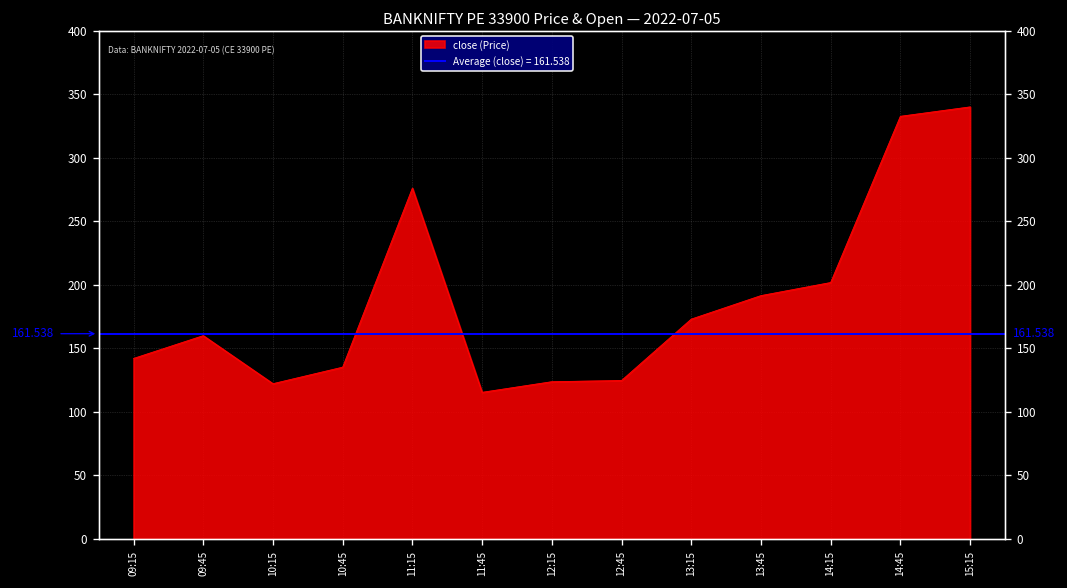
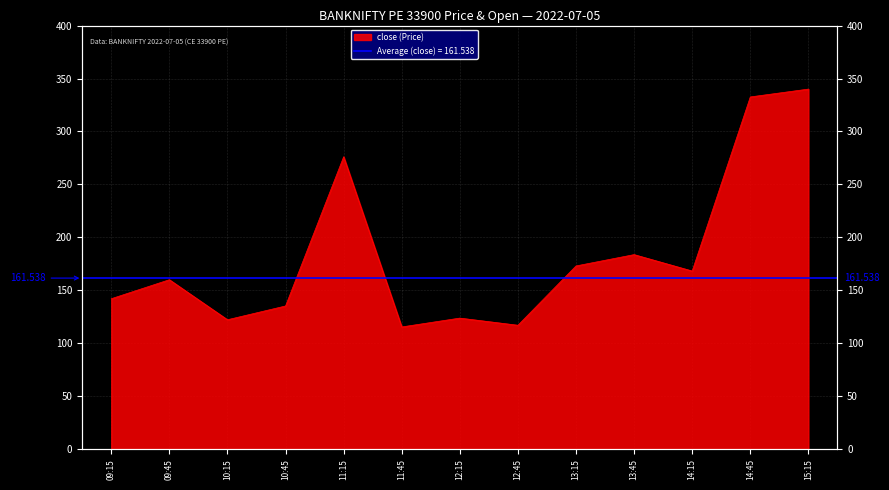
12:45: 125 -> 117
13:45: 192 -> 184
14:15: 202 -> 168
